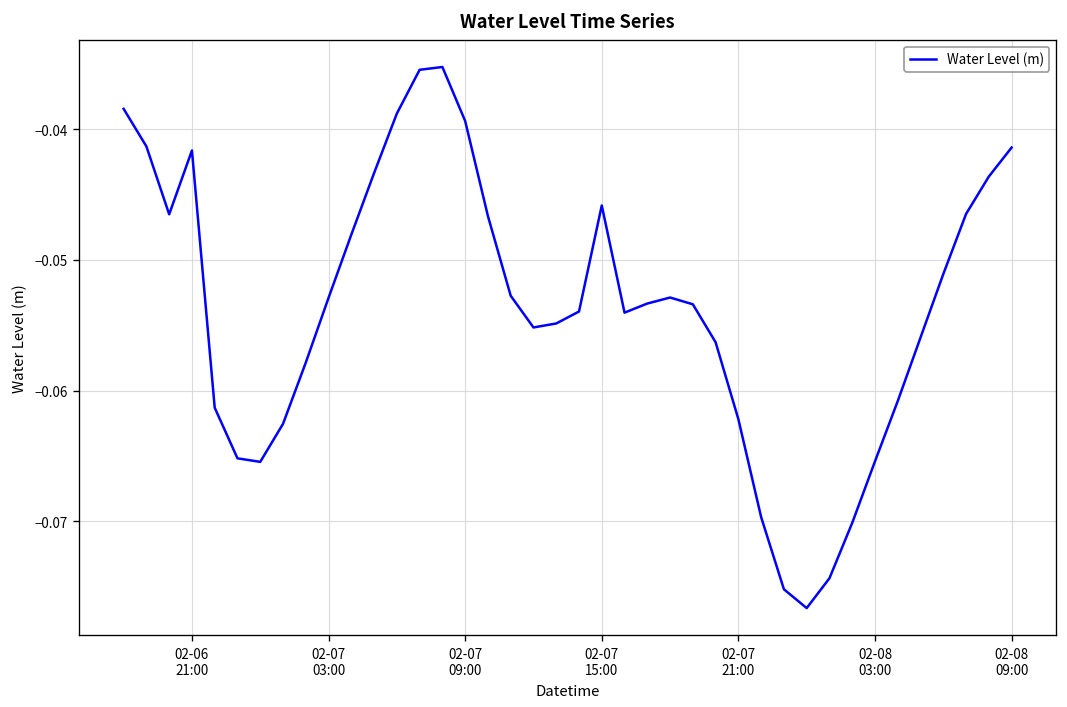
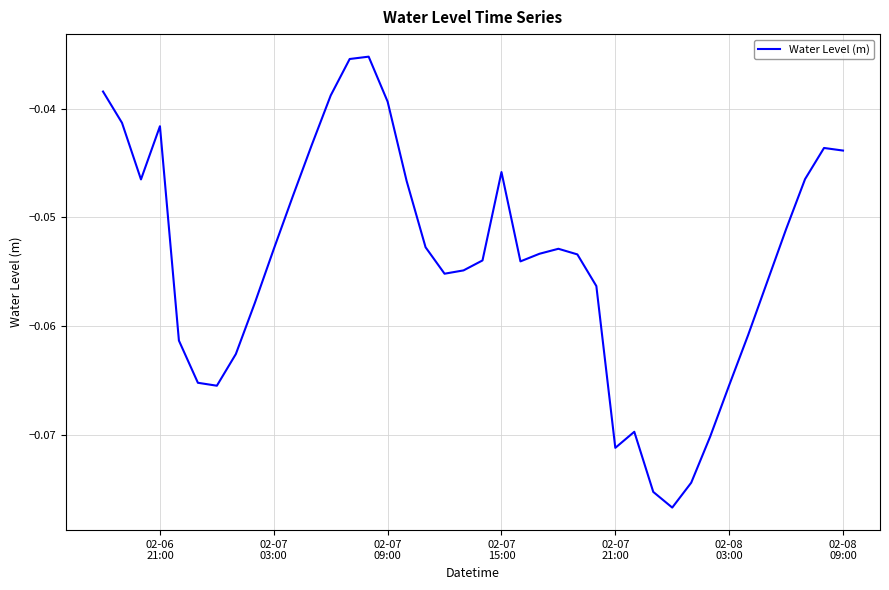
02-07 21:00: -0.0622 -> -0.0712
02-08 09:00: -0.0414 -> -0.0439
